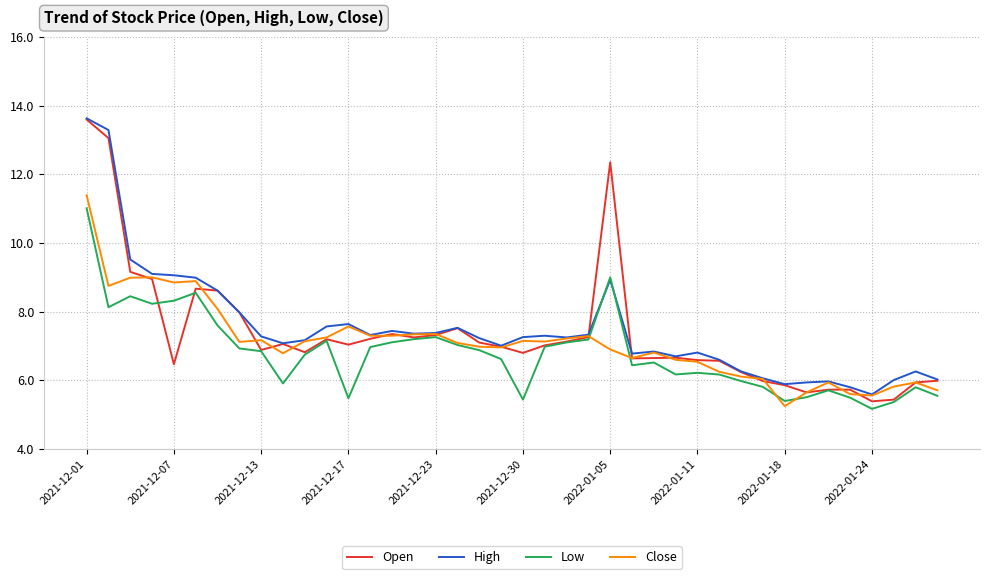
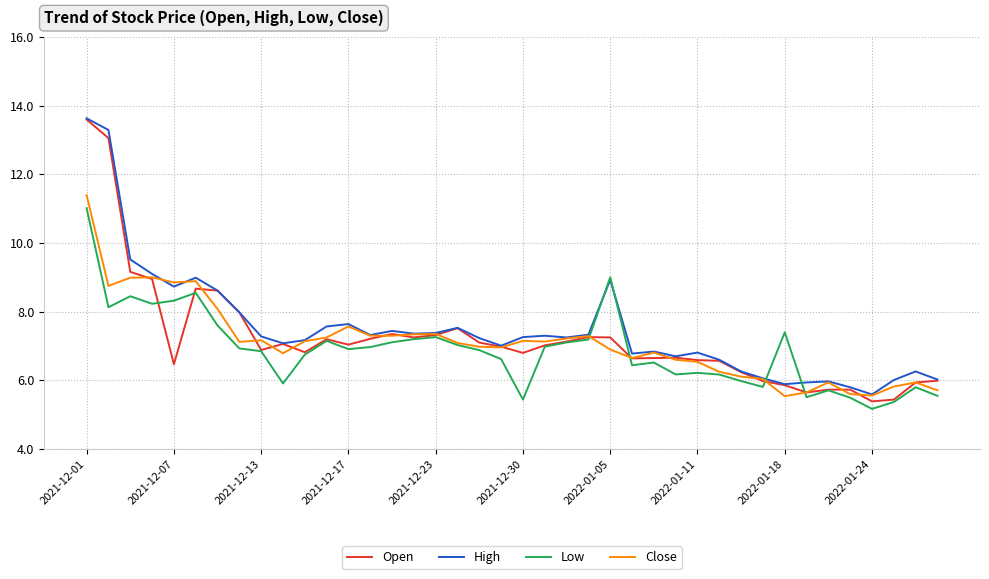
High, 2021-12-07: 9.1 -> 8.7
Low, 2021-12-17: 5.5 -> 6.9
Open, 2022-01-05: 12.4 -> 7.3
Low, 2022-01-18: 5.4 -> 7.4
Close, 2022-01-18: 5.3 -> 5.5
